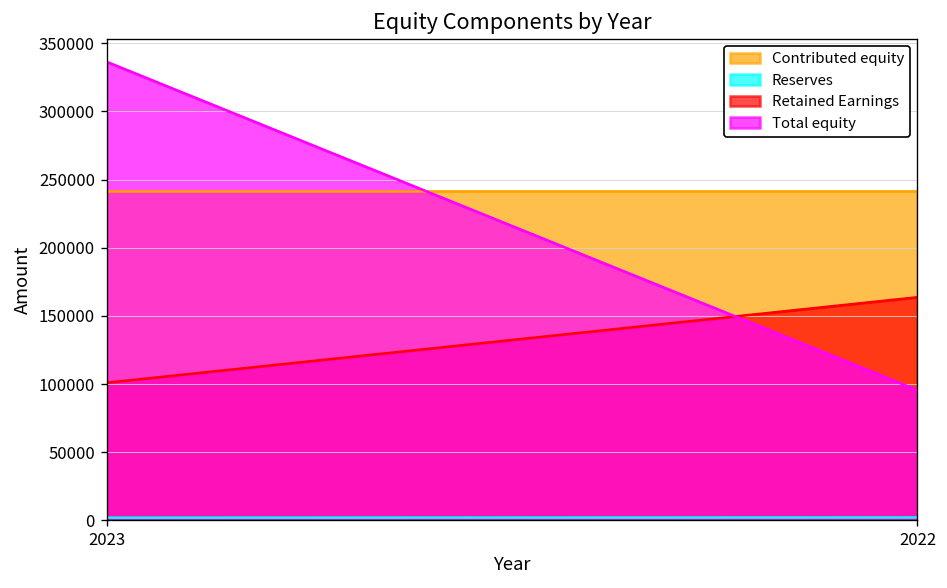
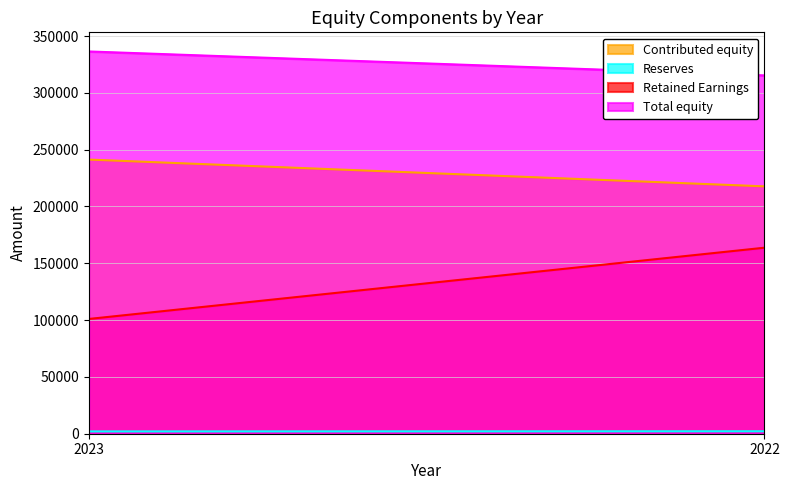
Contributed equity, 2022: 241000 -> 218000
Total equity, 2022: 96000 -> 315000
